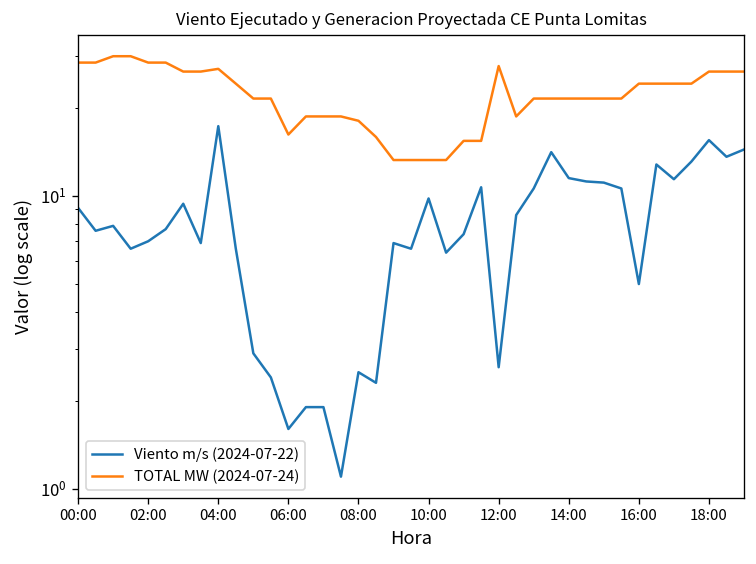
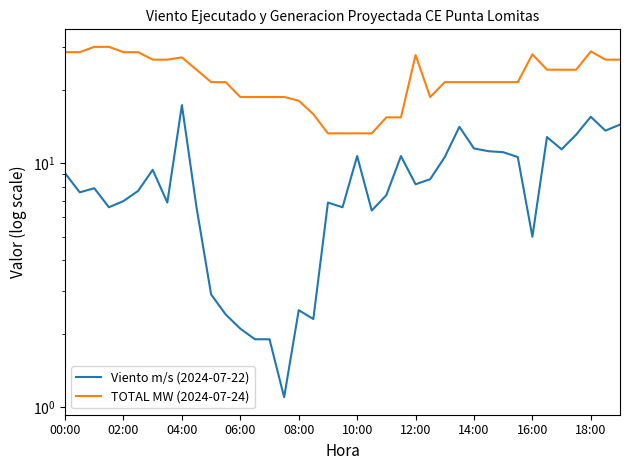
Viento m/s (2024-07-22), 06:00: 1.6 -> 2.1
TOTAL MW (2024-07-24), 06:00: 16 -> 19
Viento m/s (2024-07-22), 10:00: 9.8 -> 11
Viento m/s (2024-07-22), 12:00: 2.6 -> 8.2
TOTAL MW (2024-07-24), 16:00: 24 -> 28
TOTAL MW (2024-07-24), 18:00: 27 -> 29
